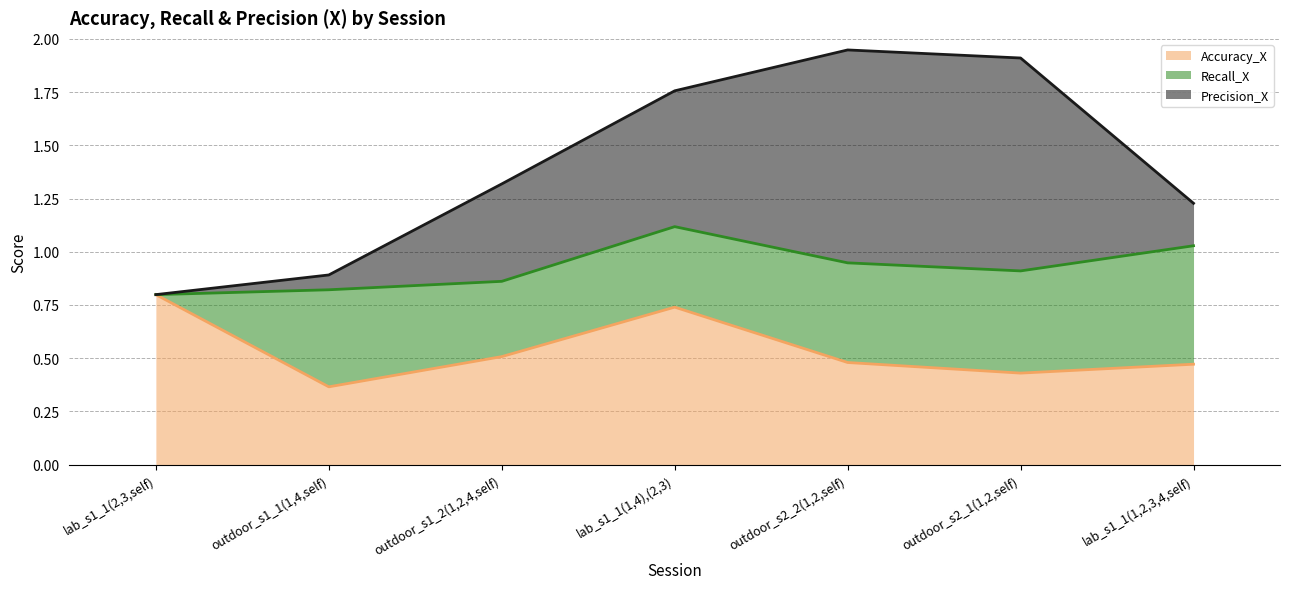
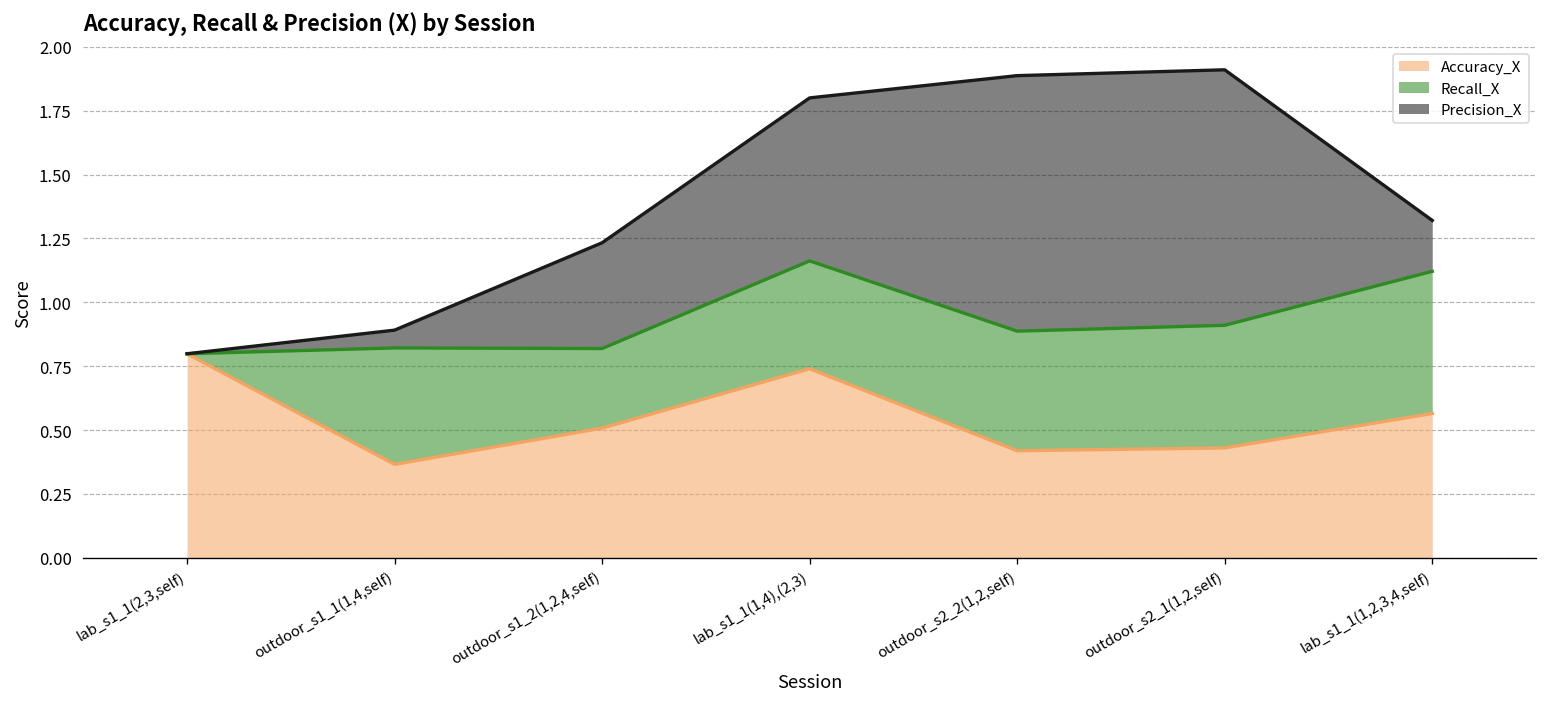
Recall_X, outdoor_s1_2(1,2,4,self): 0.35 -> 0.31
Precision_X, outdoor_s1_2(1,2,4,self): 0.46 -> 0.41
Recall_X, lab_s1_1(1,4),(2,3): 0.38 -> 0.42
Accuracy_X, outdoor_s2_2(1,2,self): 0.48 -> 0.42
Accuracy_X, lab_s1_1(1,2,3,4,self): 0.47 -> 0.56
